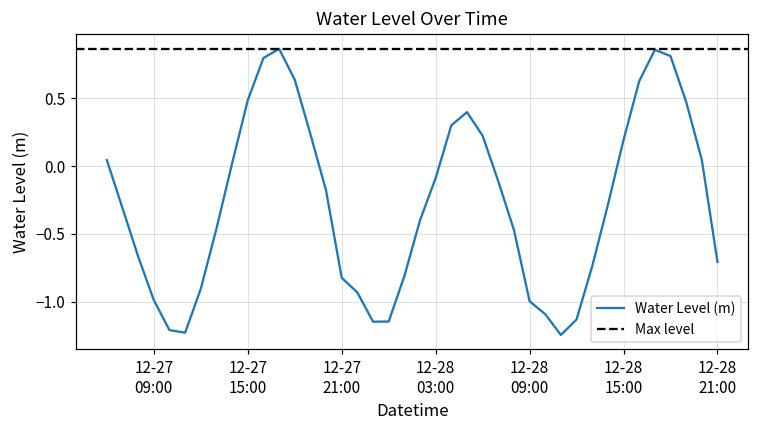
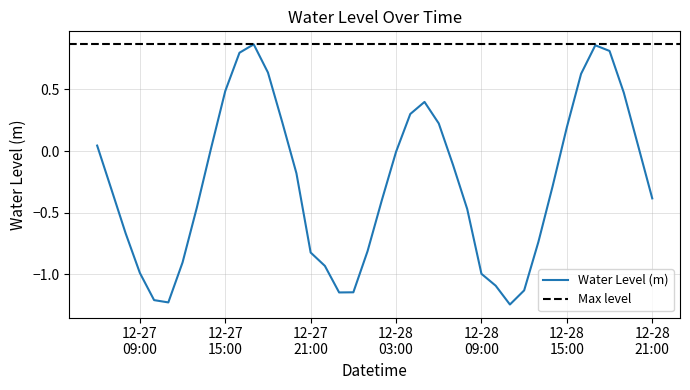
12-28 03:00: -0.09 -> -0.01
12-28 21:00: -0.71 -> -0.38
